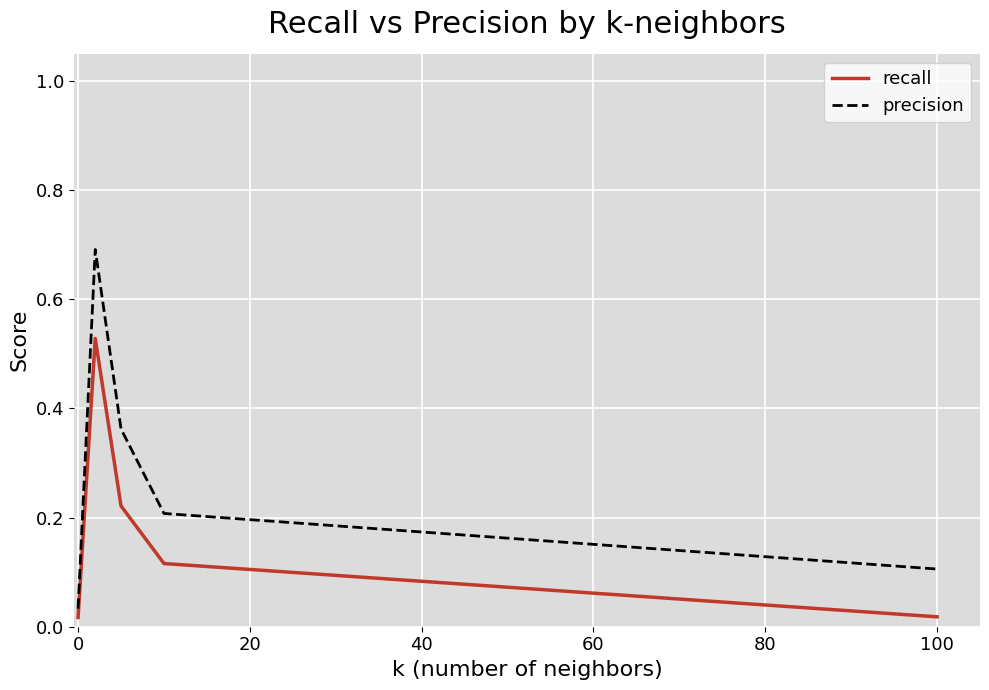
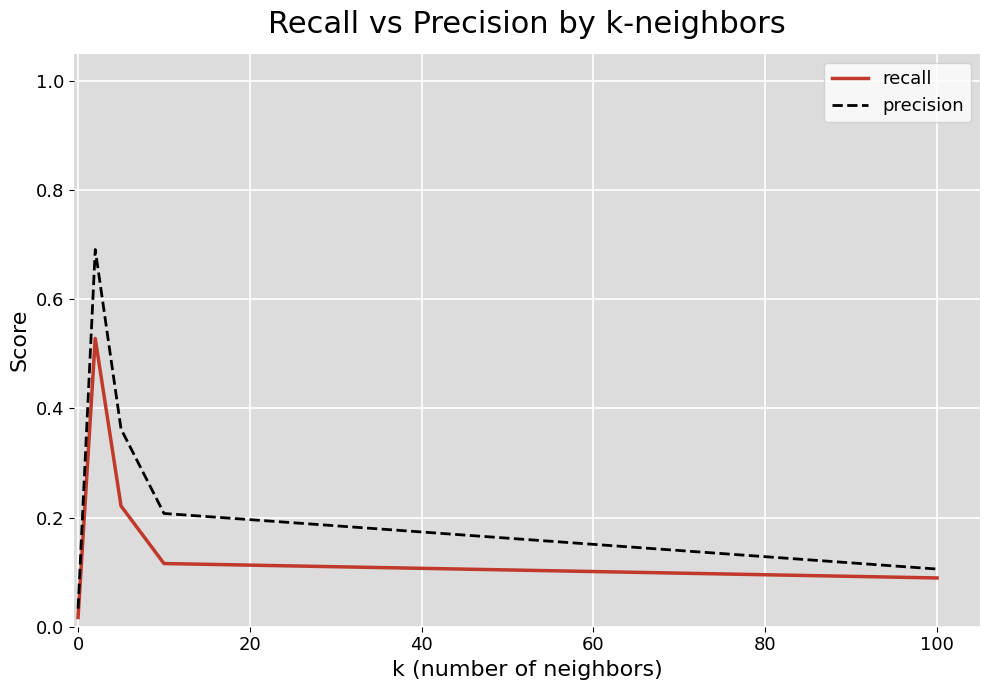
recall, 100: 0.02 -> 0.09
